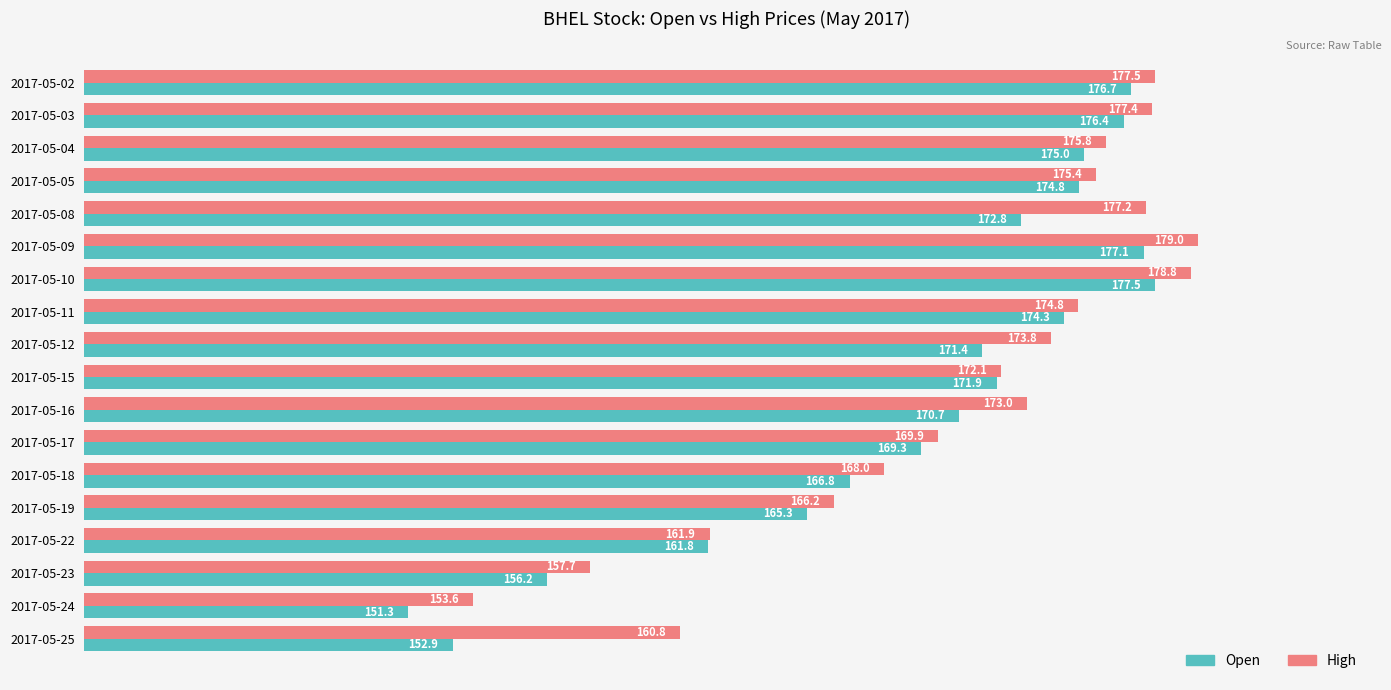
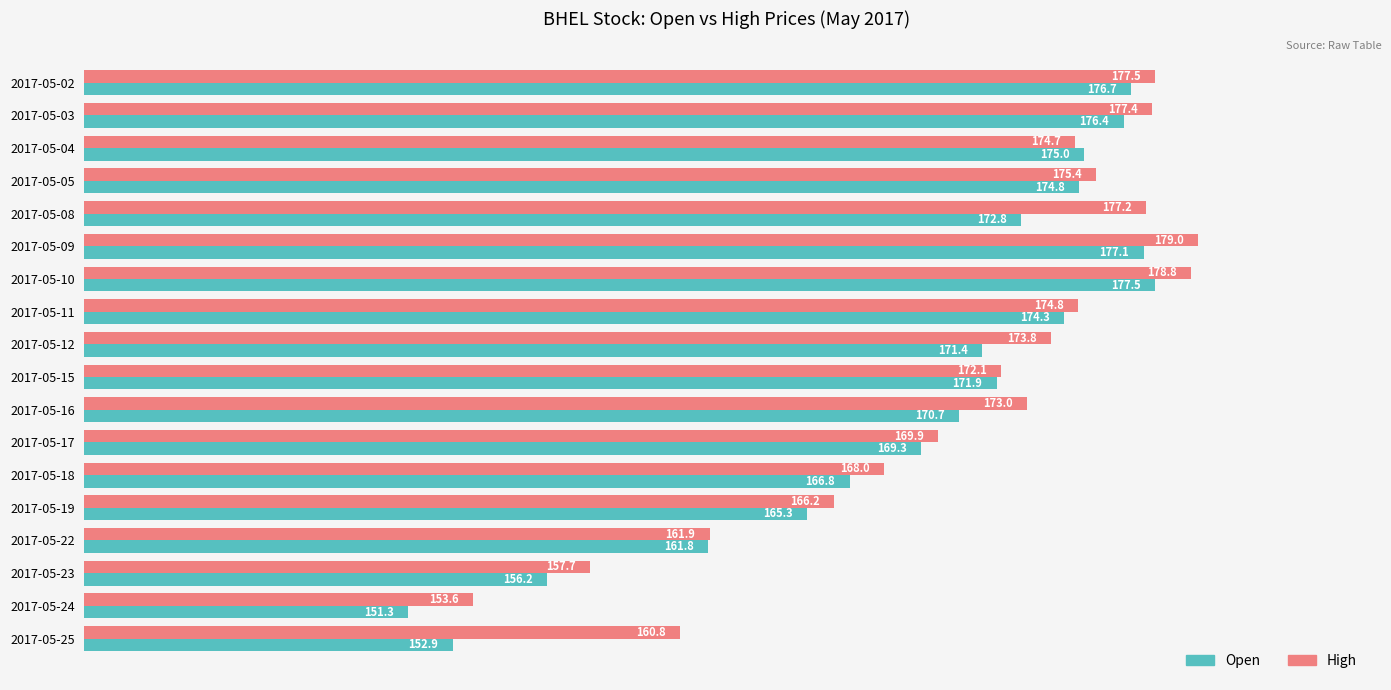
High, 2017-05-04: 175.8 -> 174.7
